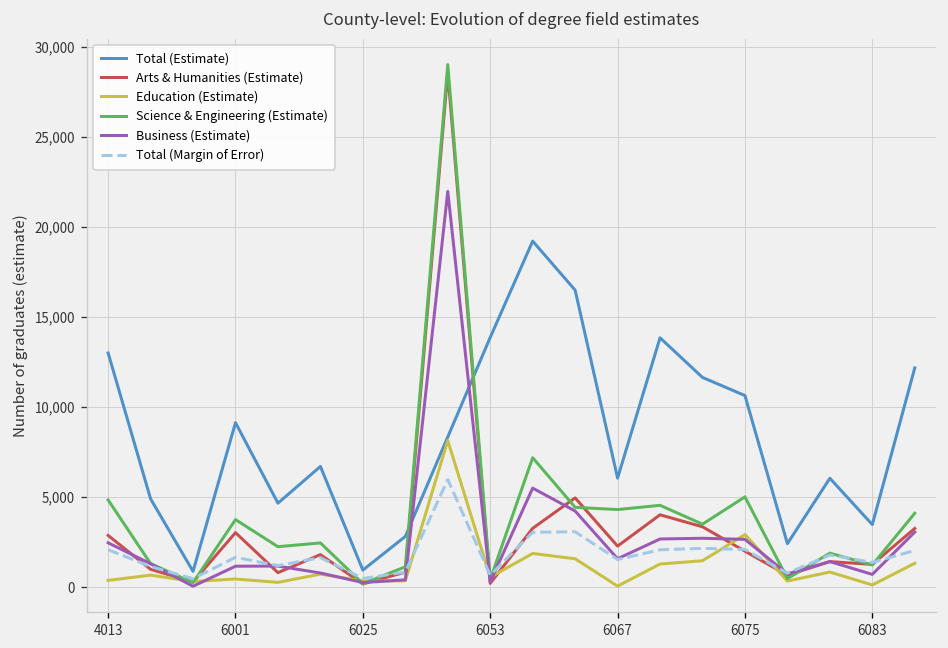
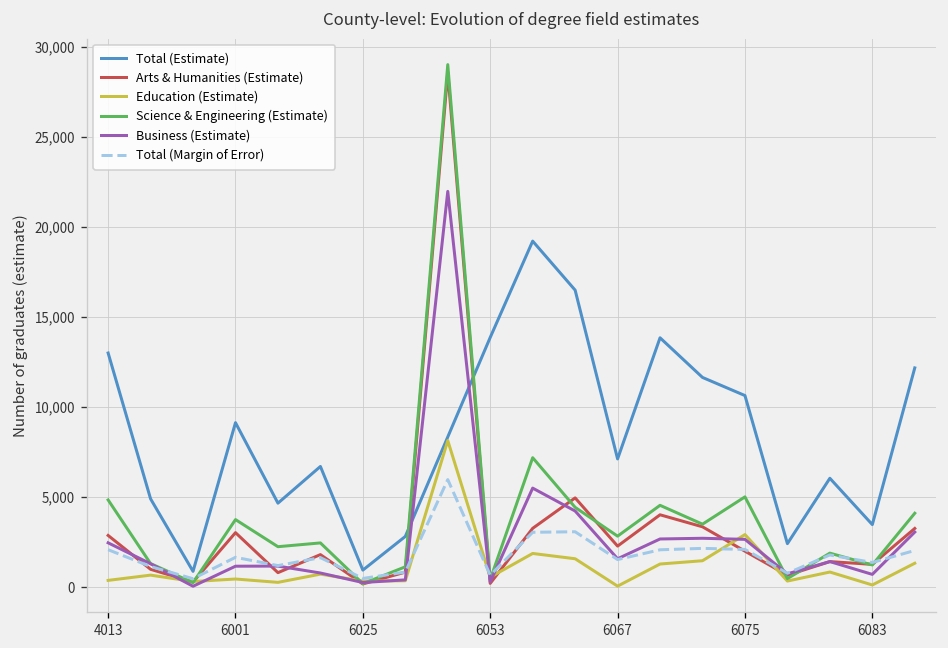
Total (Estimate), 6067: 6,100 -> 7,100
Science & Engineering (Estimate), 6067: 4,300 -> 2,800
